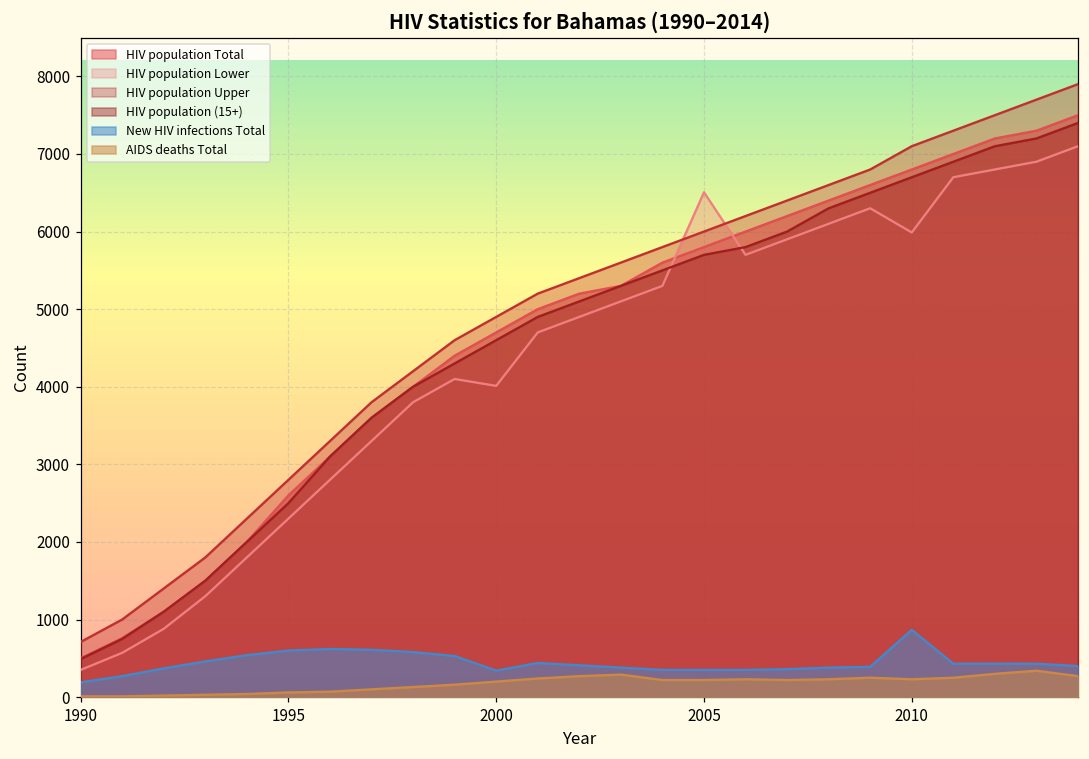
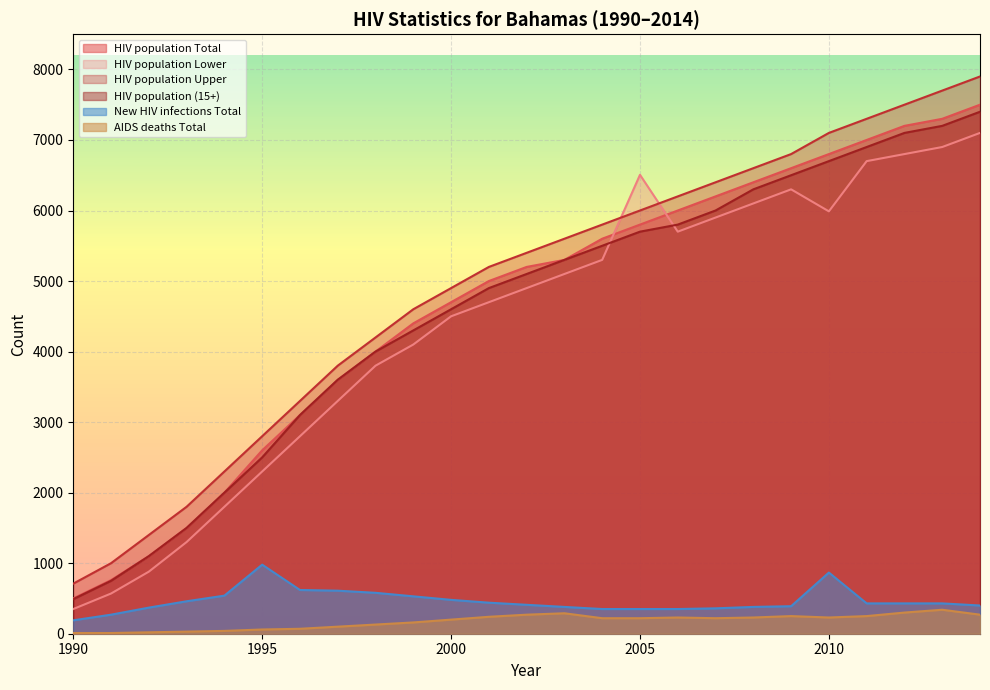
New HIV infections Total, 1995: 600 -> 1000
HIV population Lower, 2000: 4000 -> 4500
New HIV infections Total, 2000: 300 -> 500
